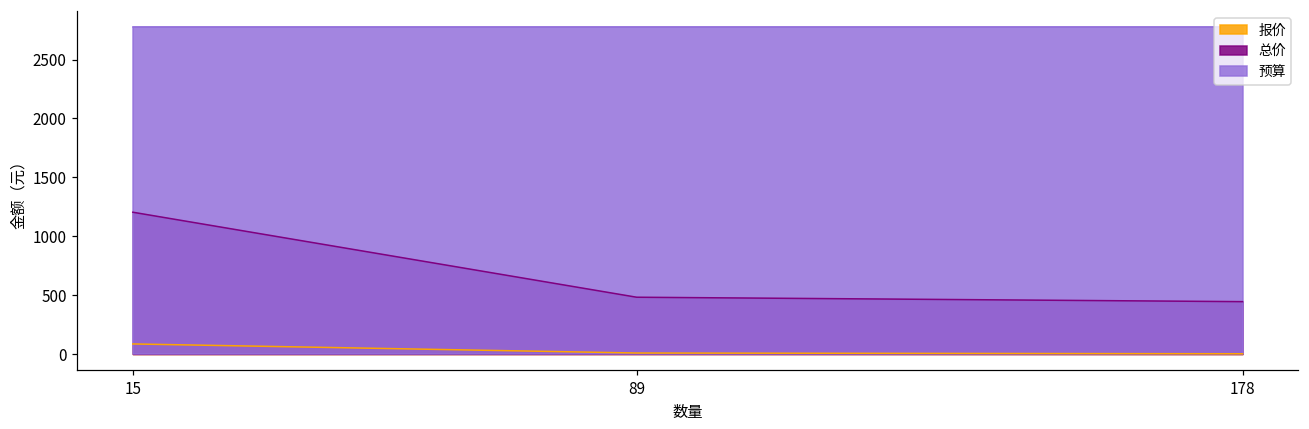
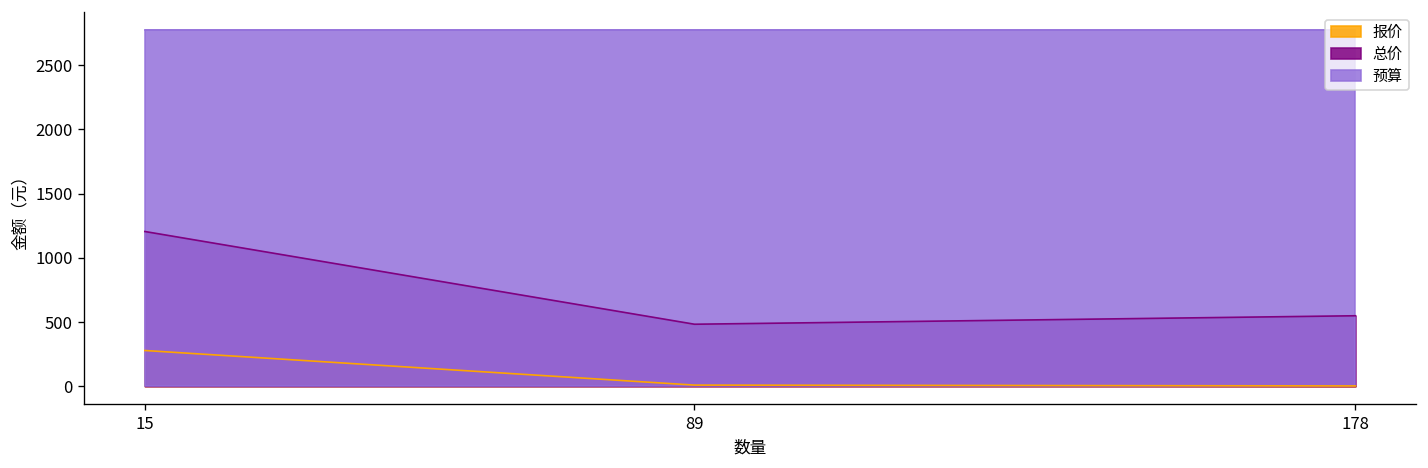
报价, 15: 90 -> 280
总价, 178: 450 -> 550
